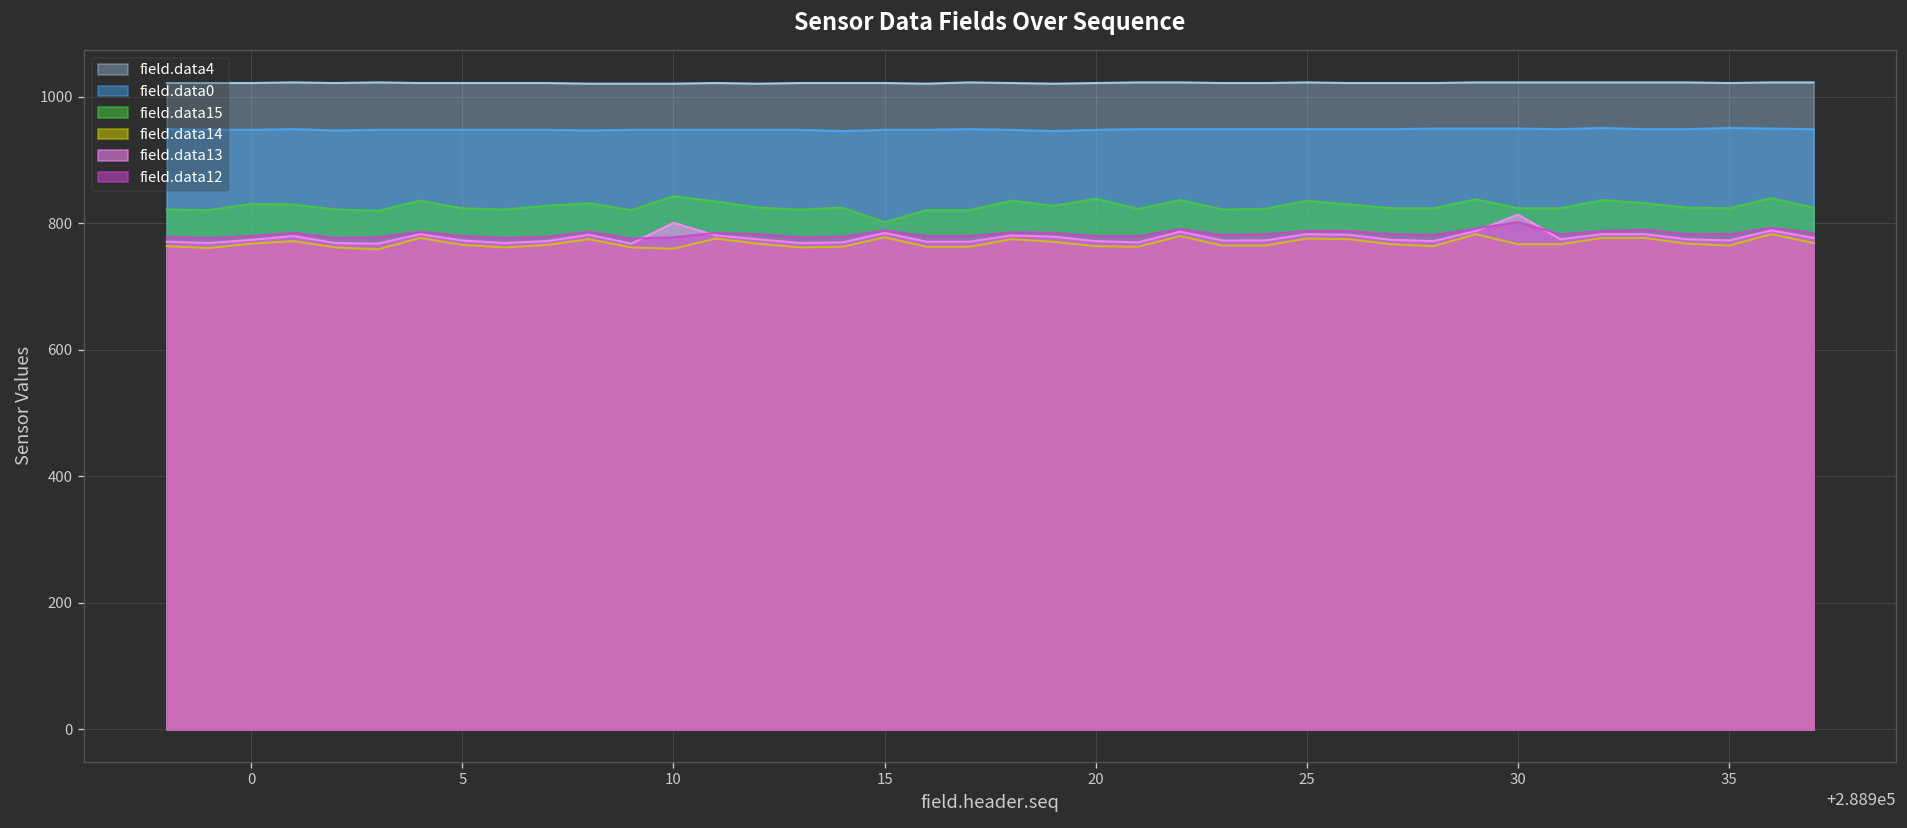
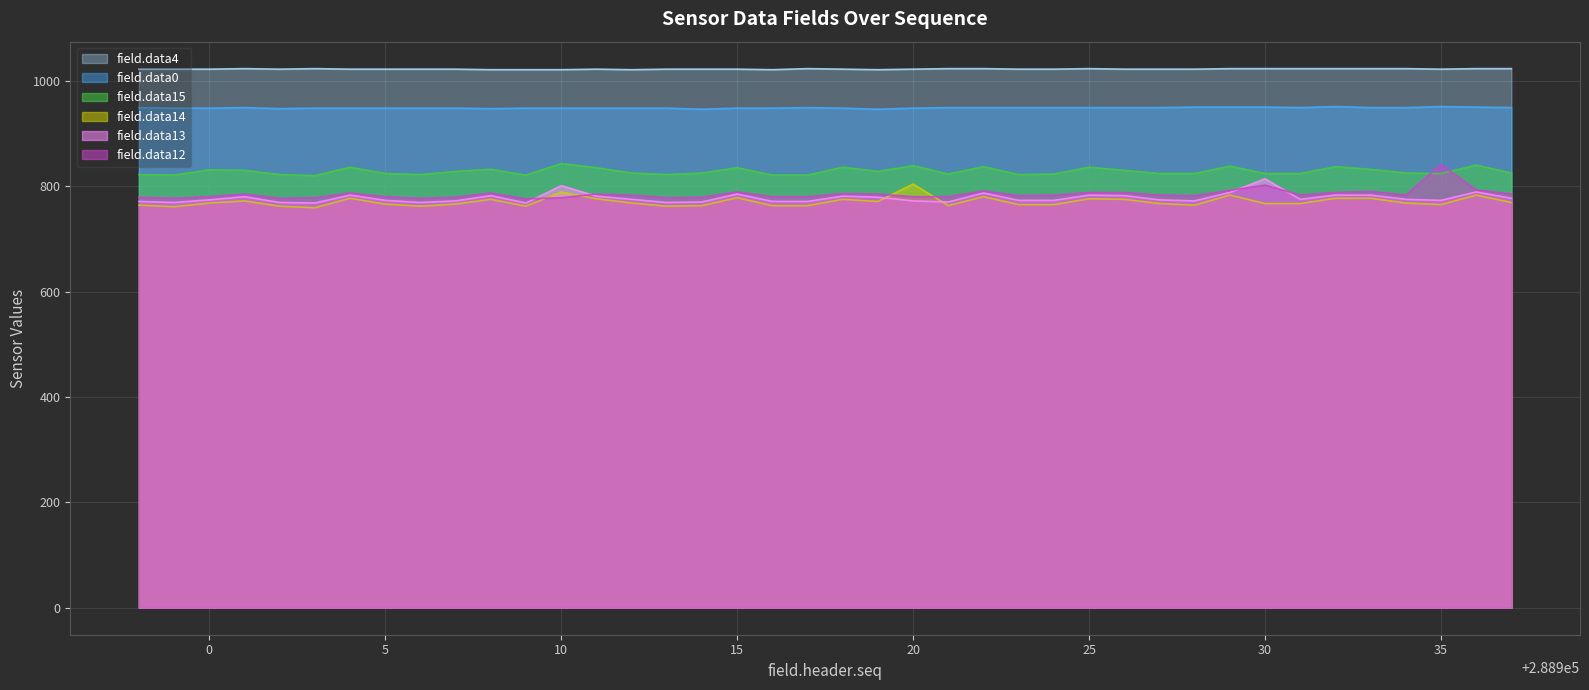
field.data14, 10: 760 -> 790
field.data15, 15: 800 -> 840
field.data14, 20: 760 -> 800
field.data12, 35: 780 -> 840
